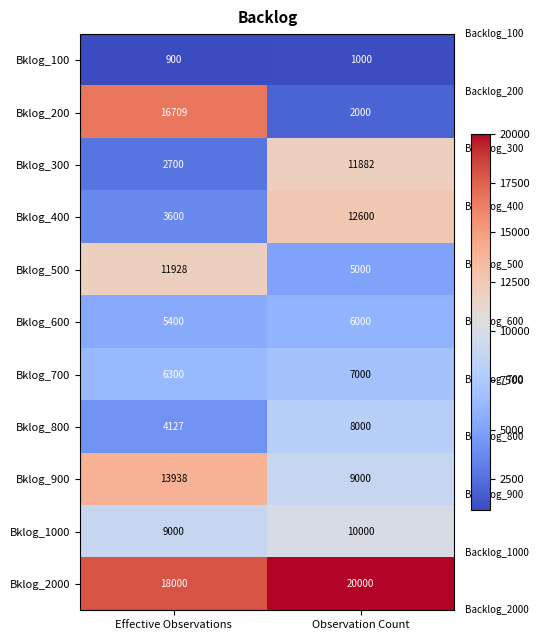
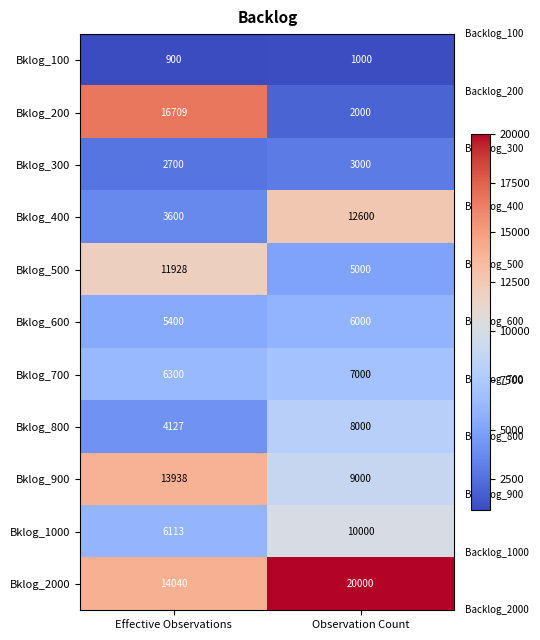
Bklog_300, Observation Count: 11882 -> 3000
Bklog_1000, Effective Observations: 9000 -> 6113
Bklog_2000, Effective Observations: 18000 -> 14040
